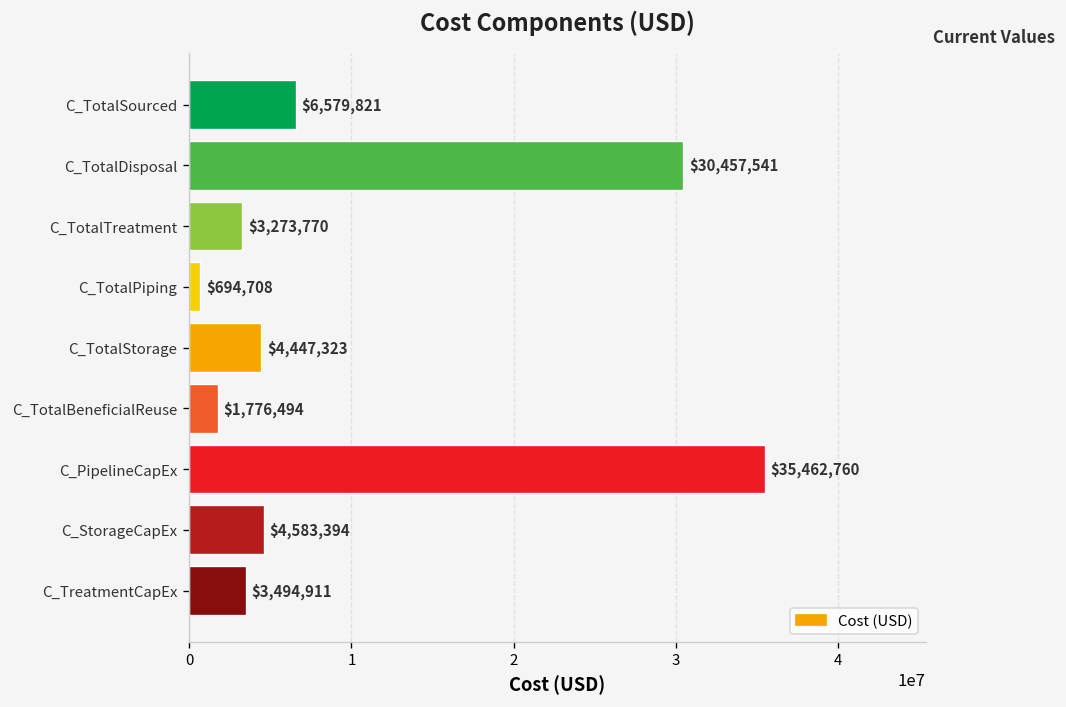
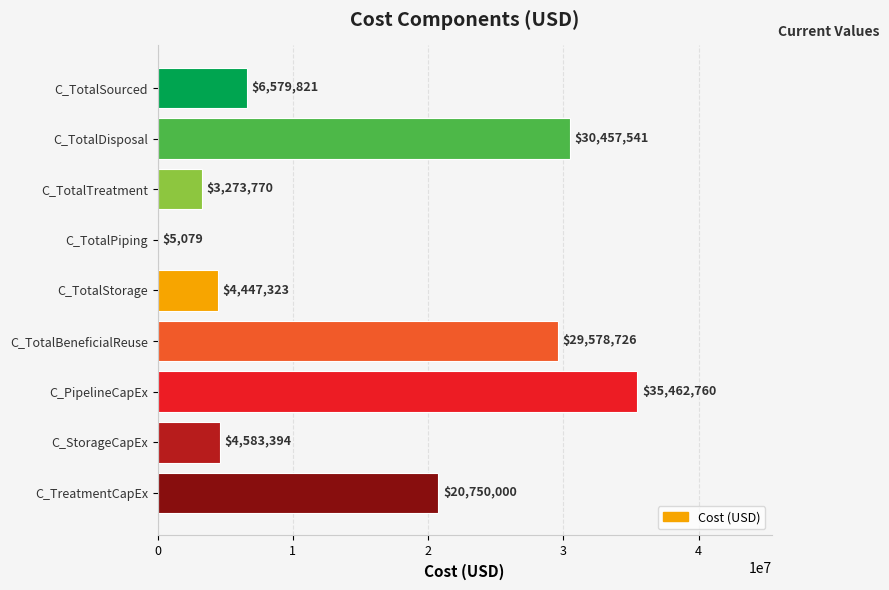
C_TotalPiping: $694,708 -> $5,079
C_TotalBeneficialReuse: $1,776,494 -> $29,578,726
C_TreatmentCapEx: $3,494,911 -> $20,750,000
